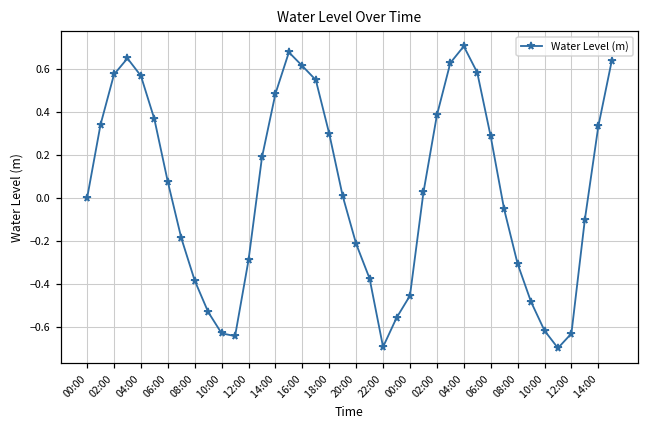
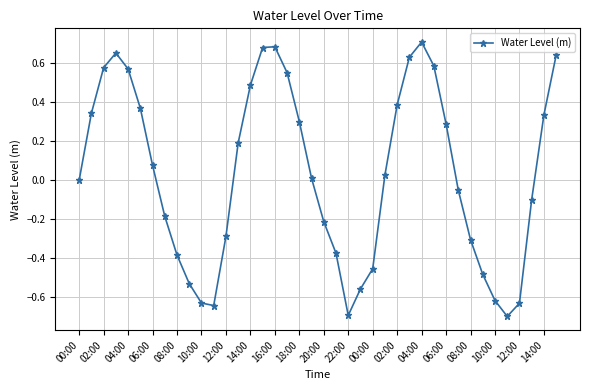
16:00: 0.62 -> 0.68
